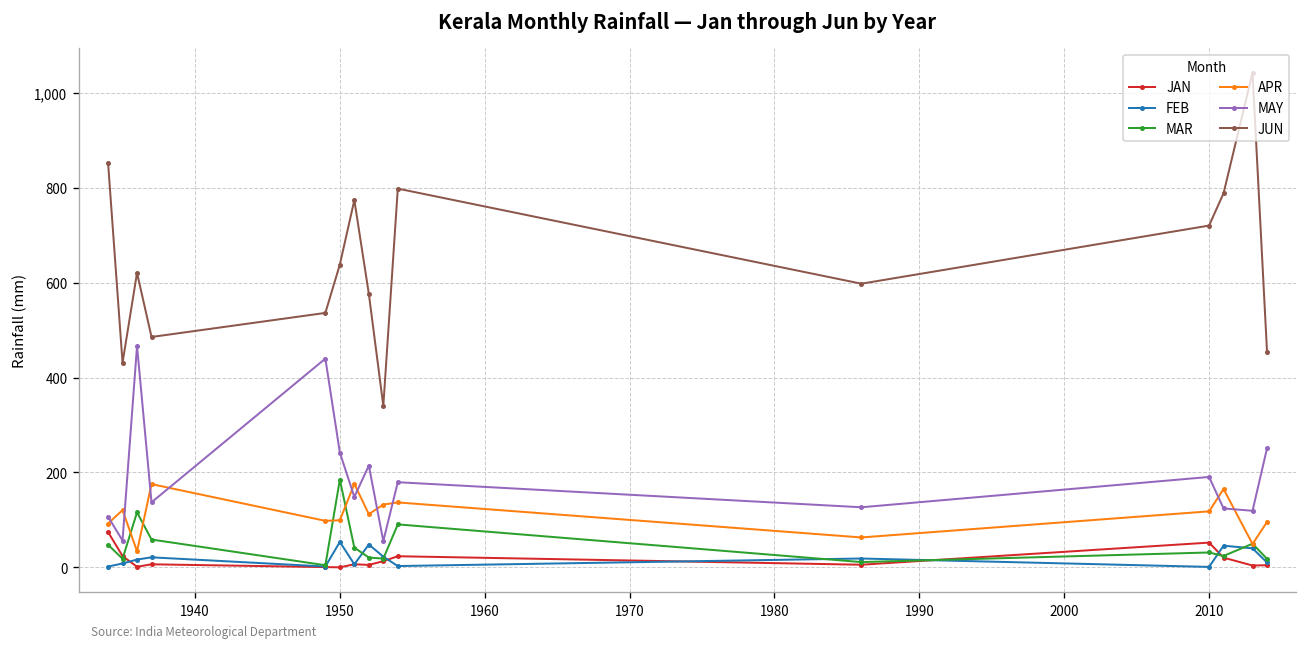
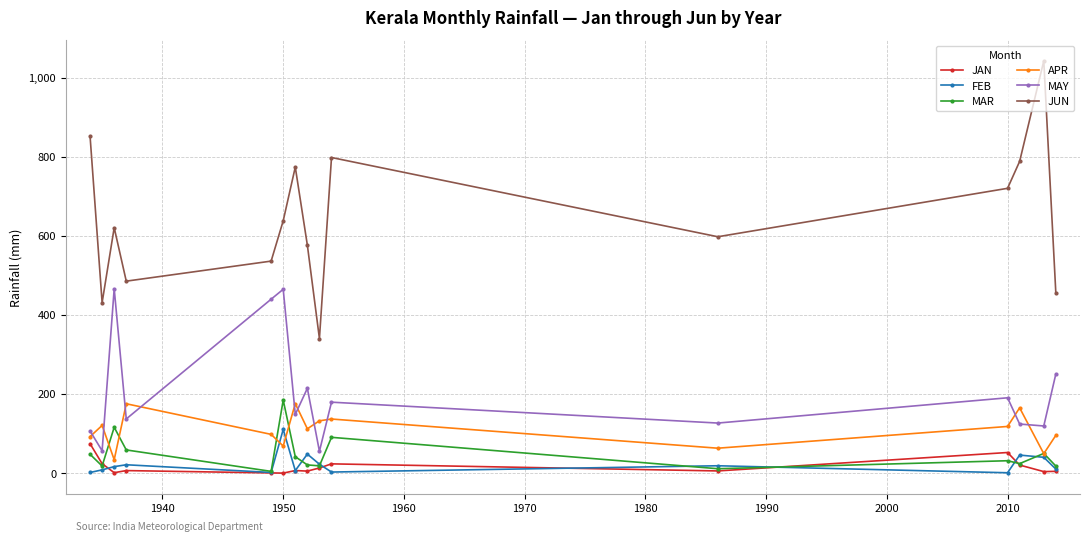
FEB, 1950: 50 -> 110
APR, 1950: 100 -> 70
MAY, 1950: 240 -> 470
